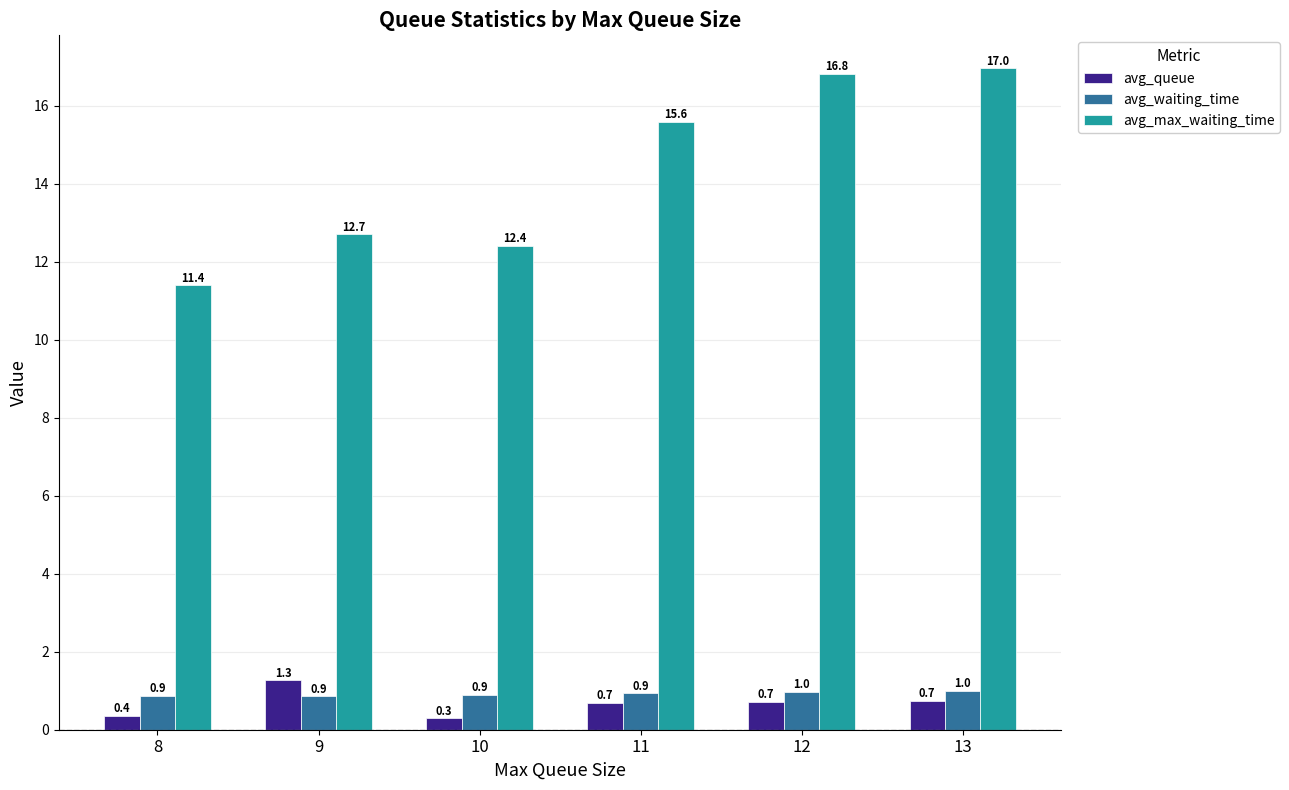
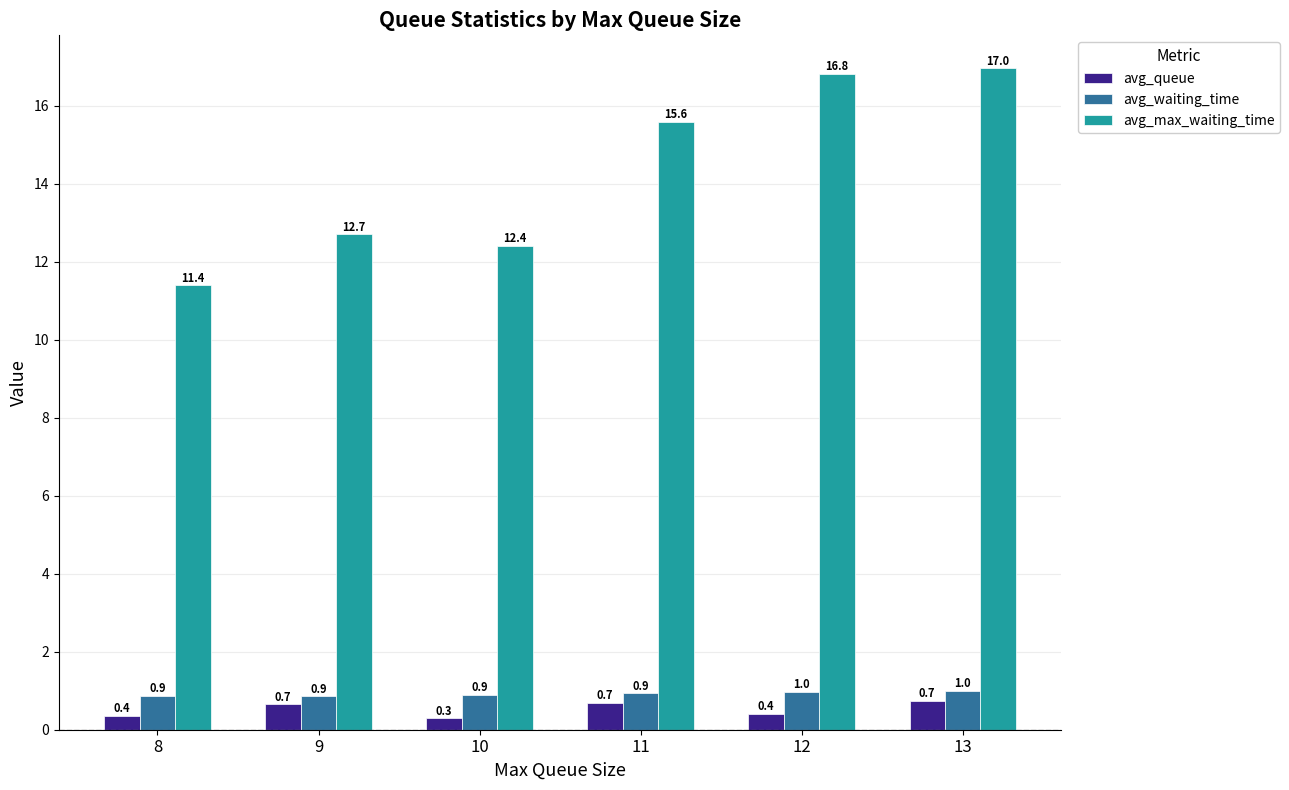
avg_queue, 9: 1.3 -> 0.7
avg_queue, 12: 0.7 -> 0.4
